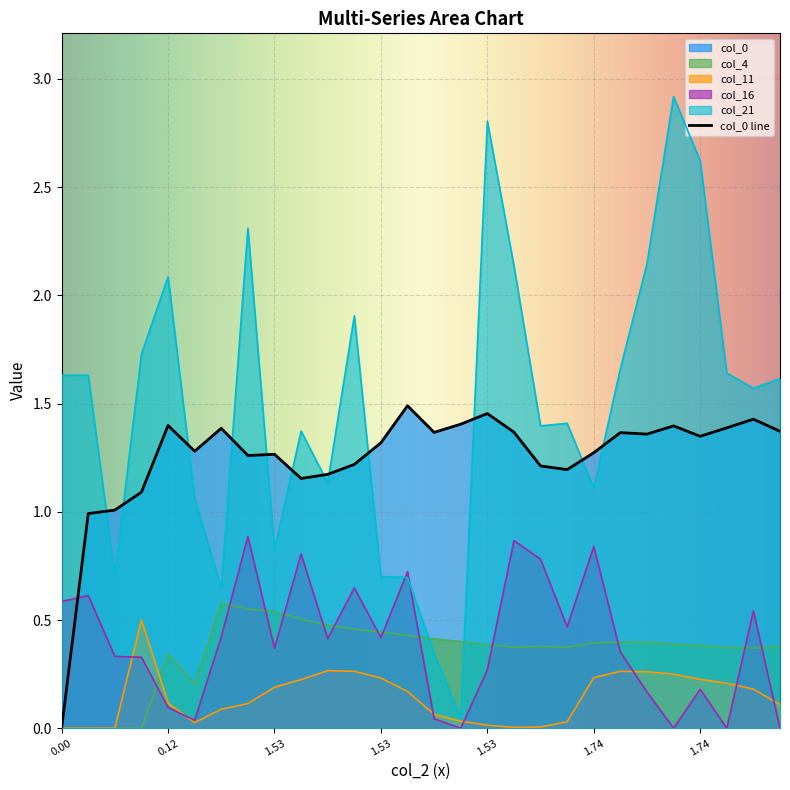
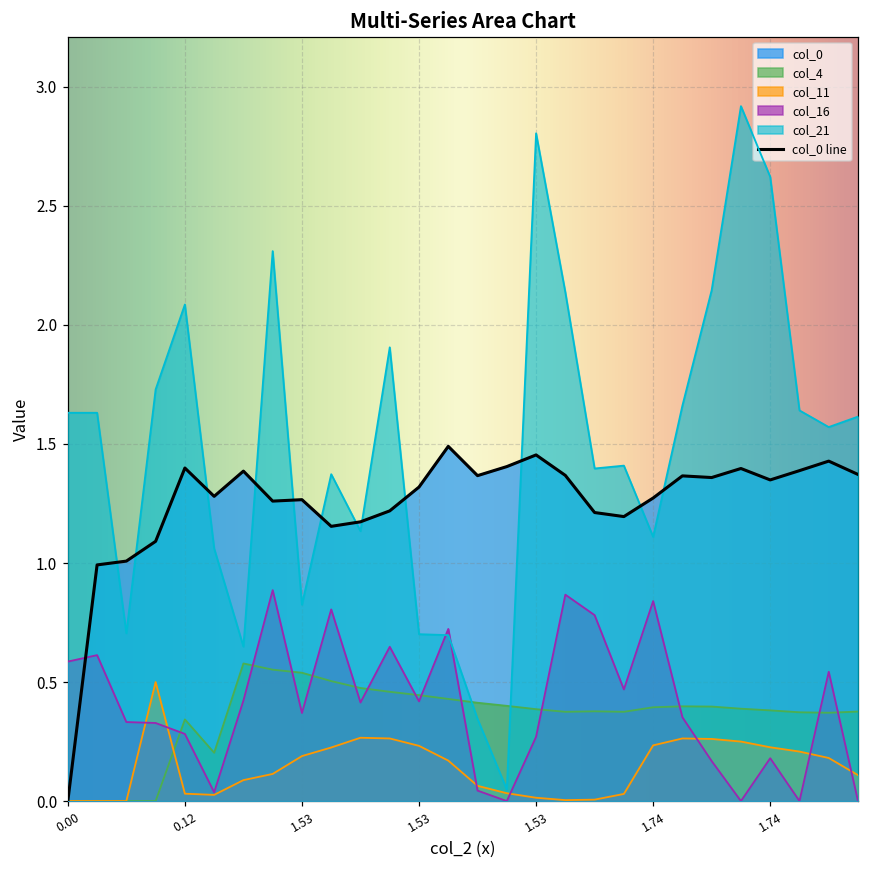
col_11, 0.12: 0.12 -> 0.03
col_16, 0.12: 0.10 -> 0.28
